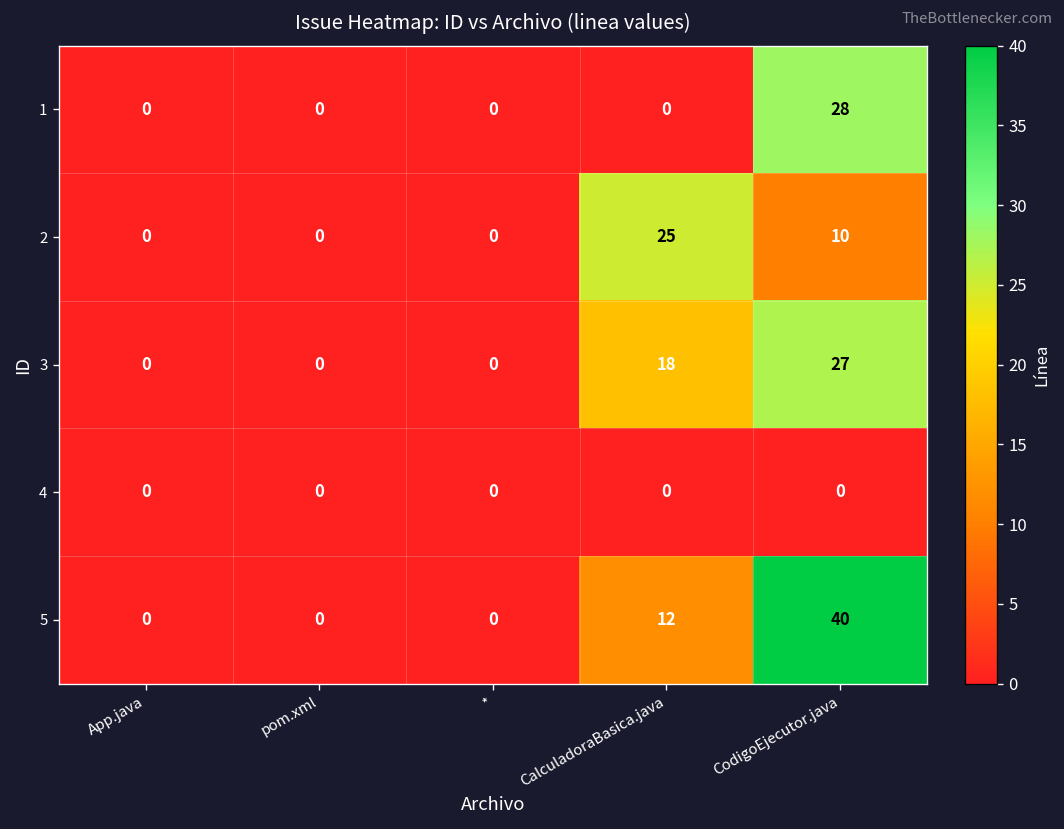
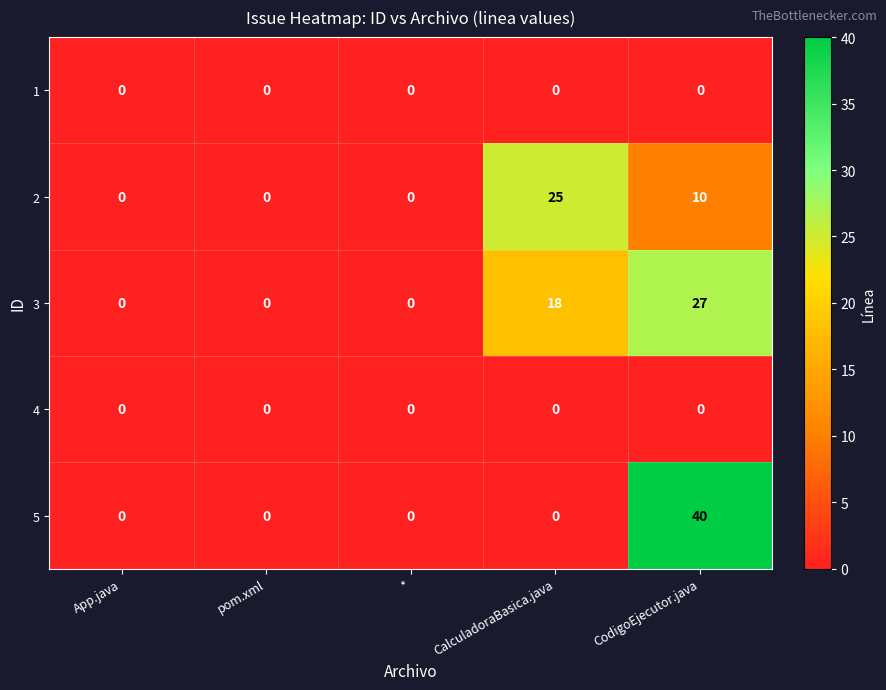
1, CodigoEjecutor.java: 28 -> 0
5, CalculadoraBasica.java: 12 -> 0
